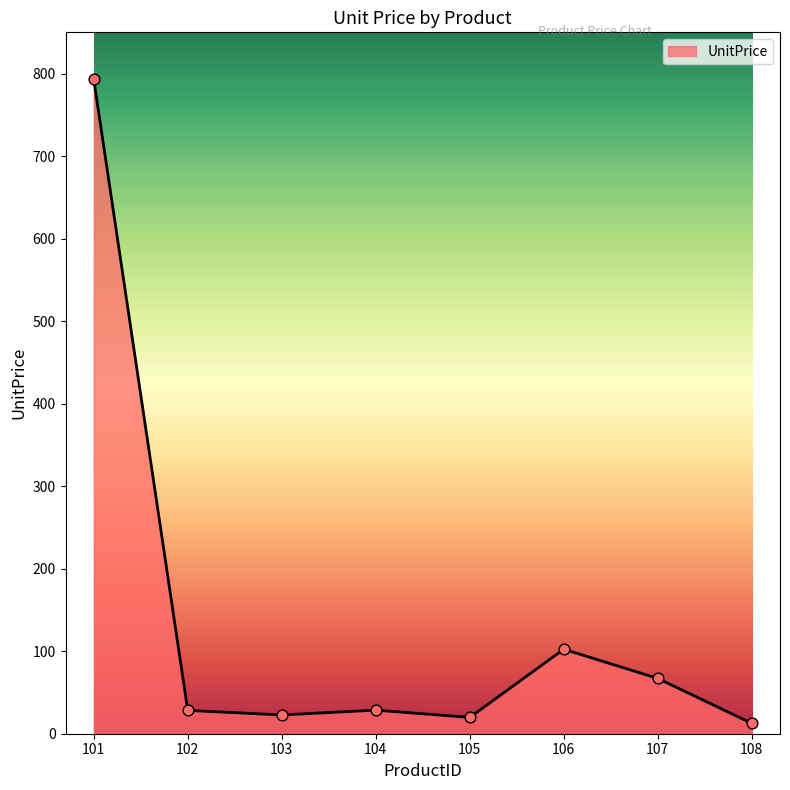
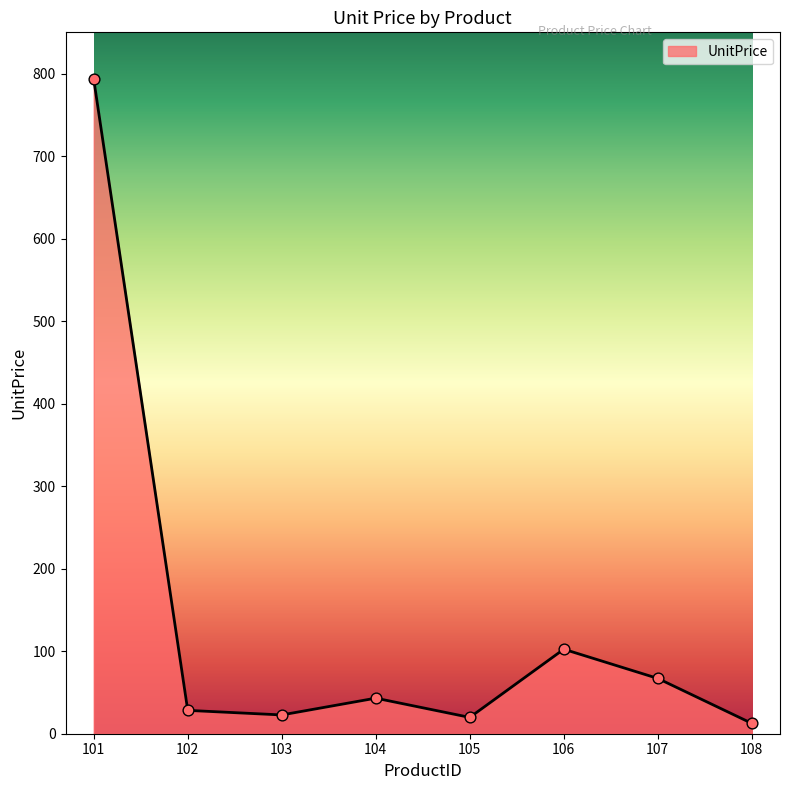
104: 30 -> 40
